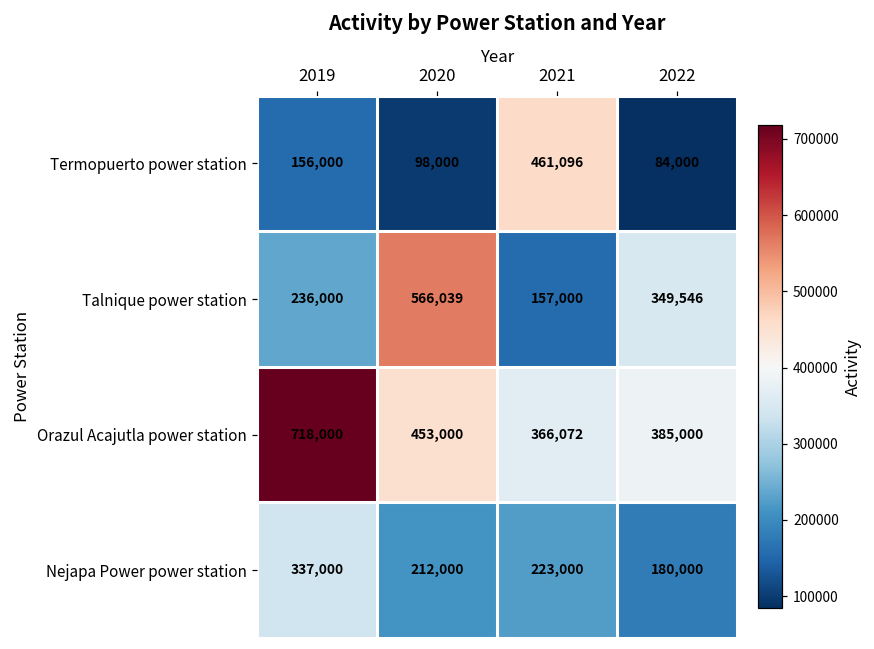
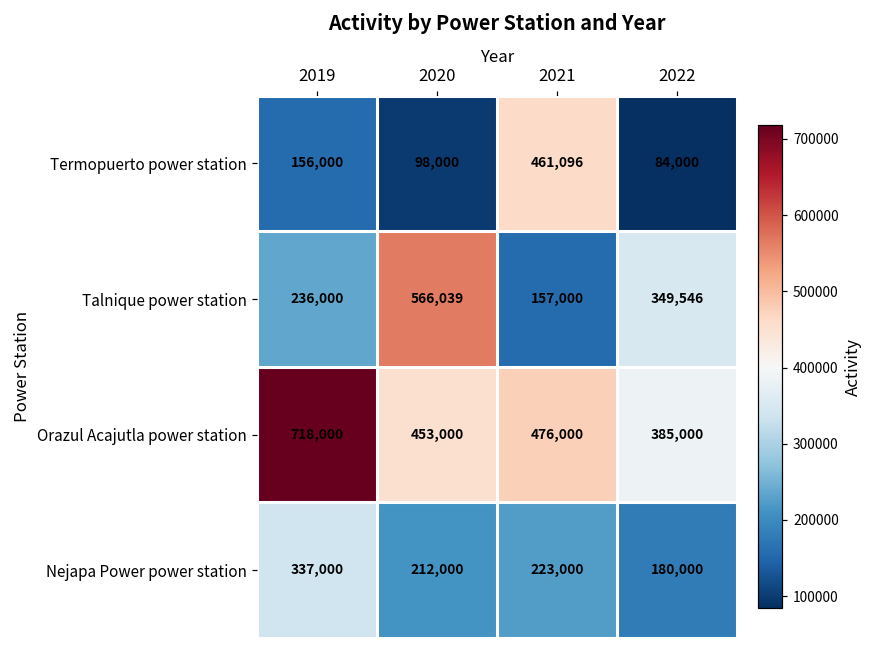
Orazul Acajutla power station, 2021: 366,072 -> 476,000
